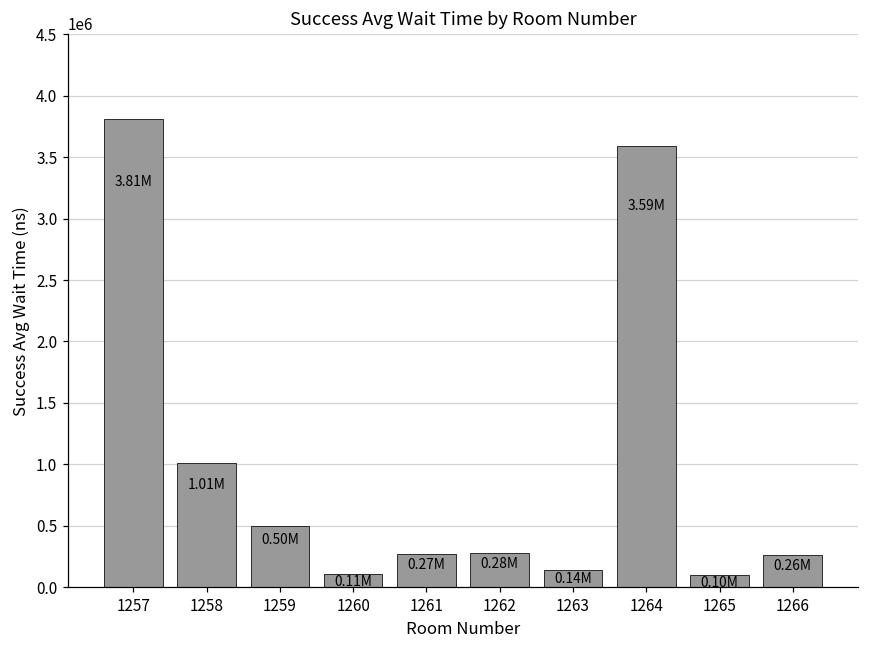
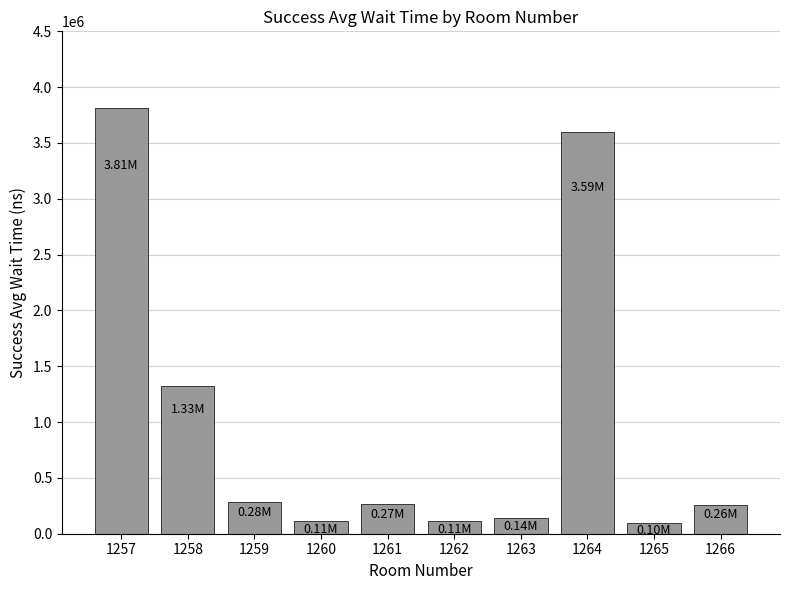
1258: 1.01M -> 1.33M
1259: 0.50M -> 0.28M
1262: 0.28M -> 0.11M
